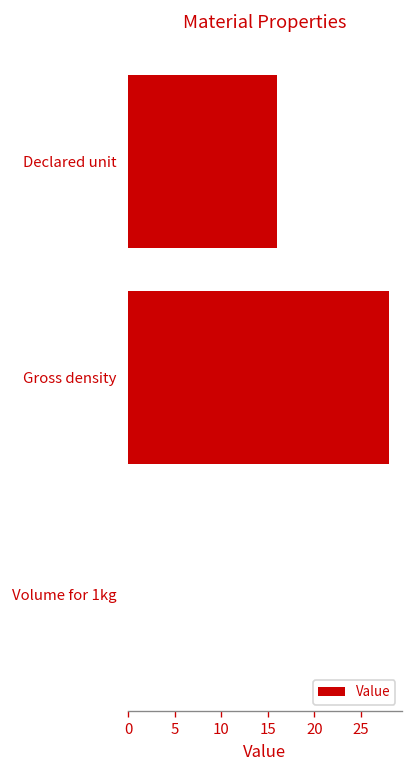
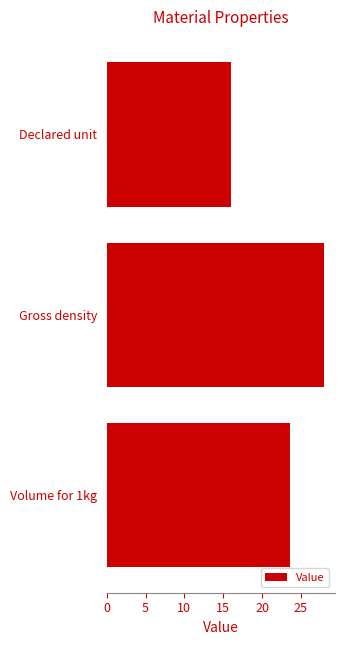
Volume for 1kg: 0 -> 24
